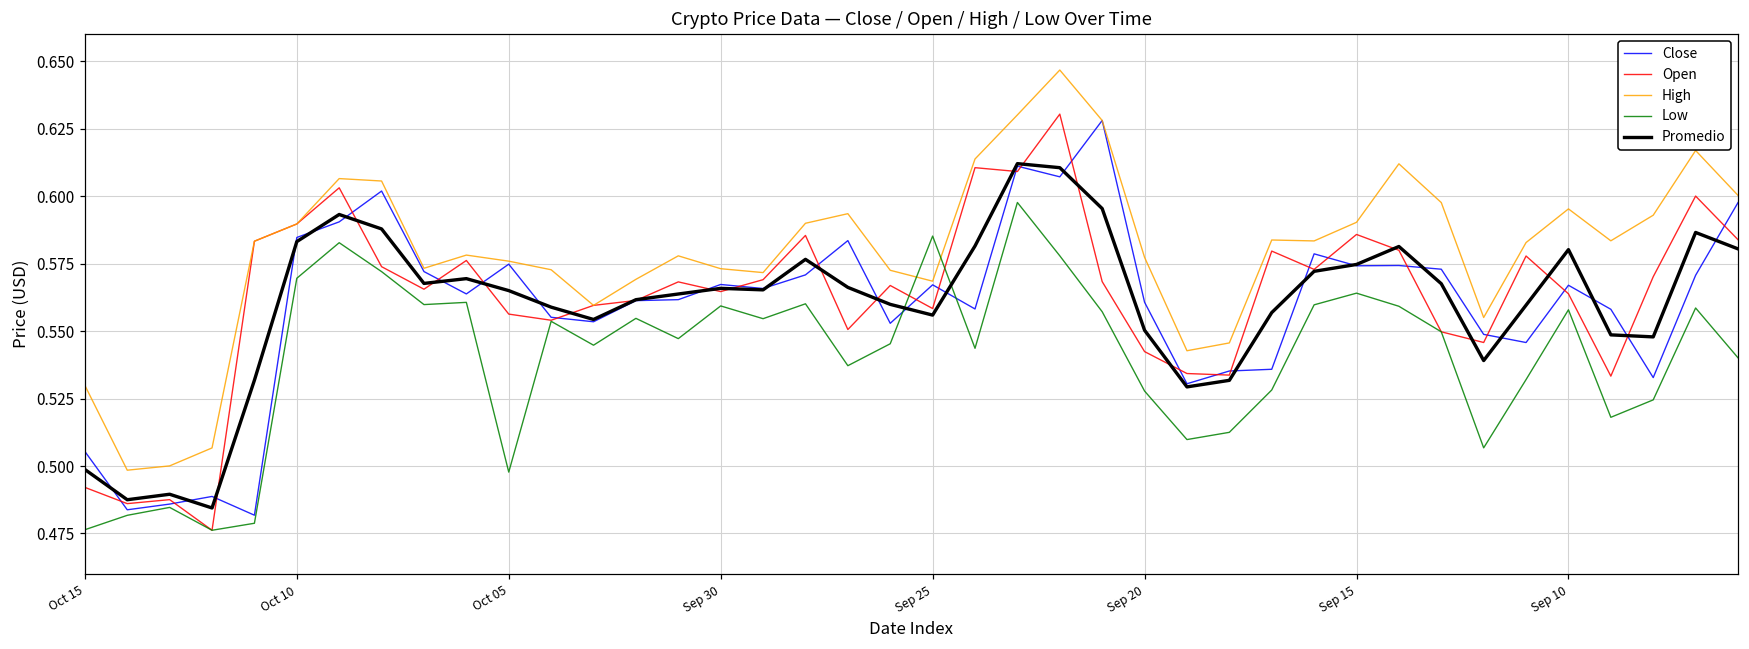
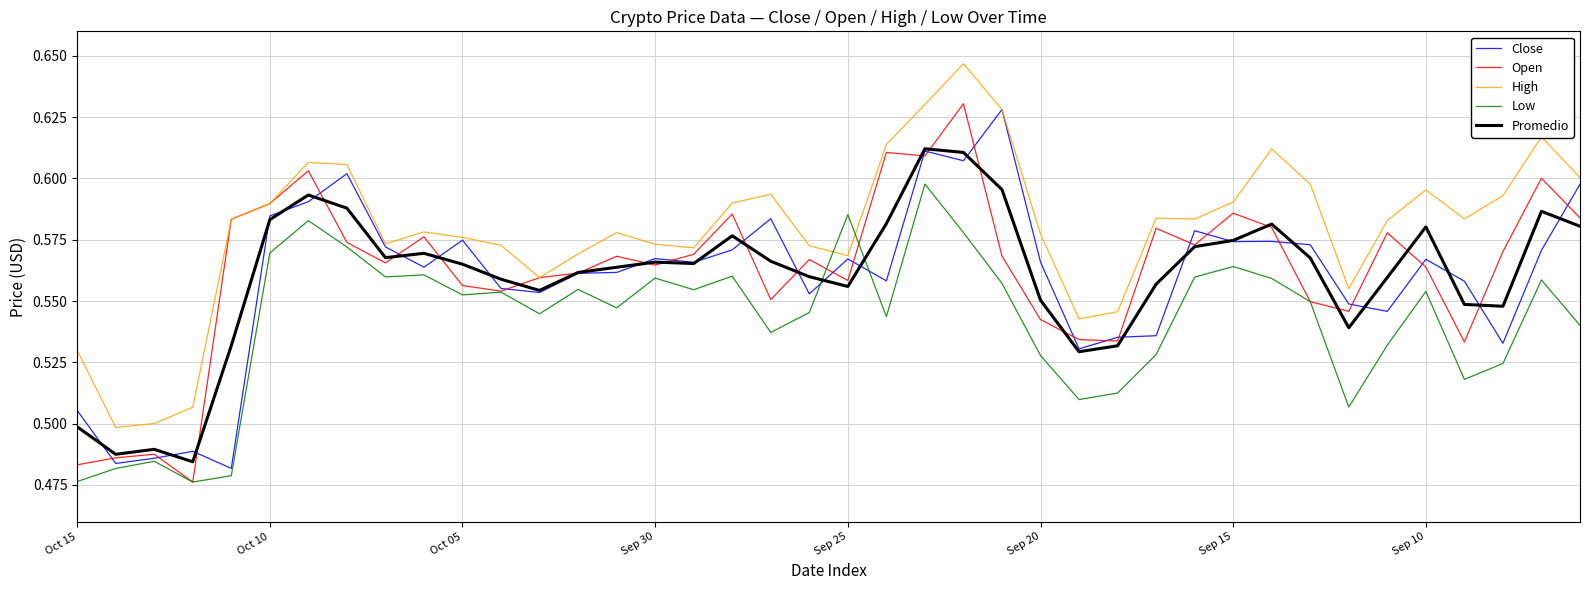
Open, Oct 15: 0.492 -> 0.483
Low, Oct 05: 0.498 -> 0.553
Close, Sep 20: 0.561 -> 0.566
Low, Sep 10: 0.558 -> 0.554
